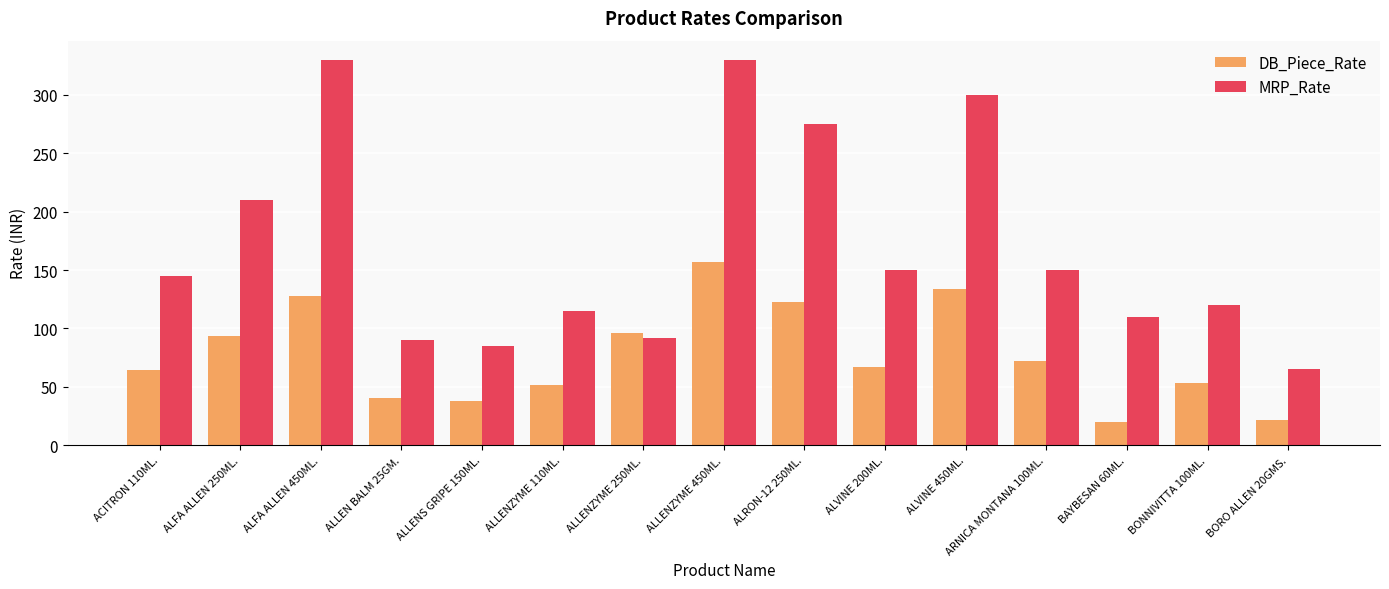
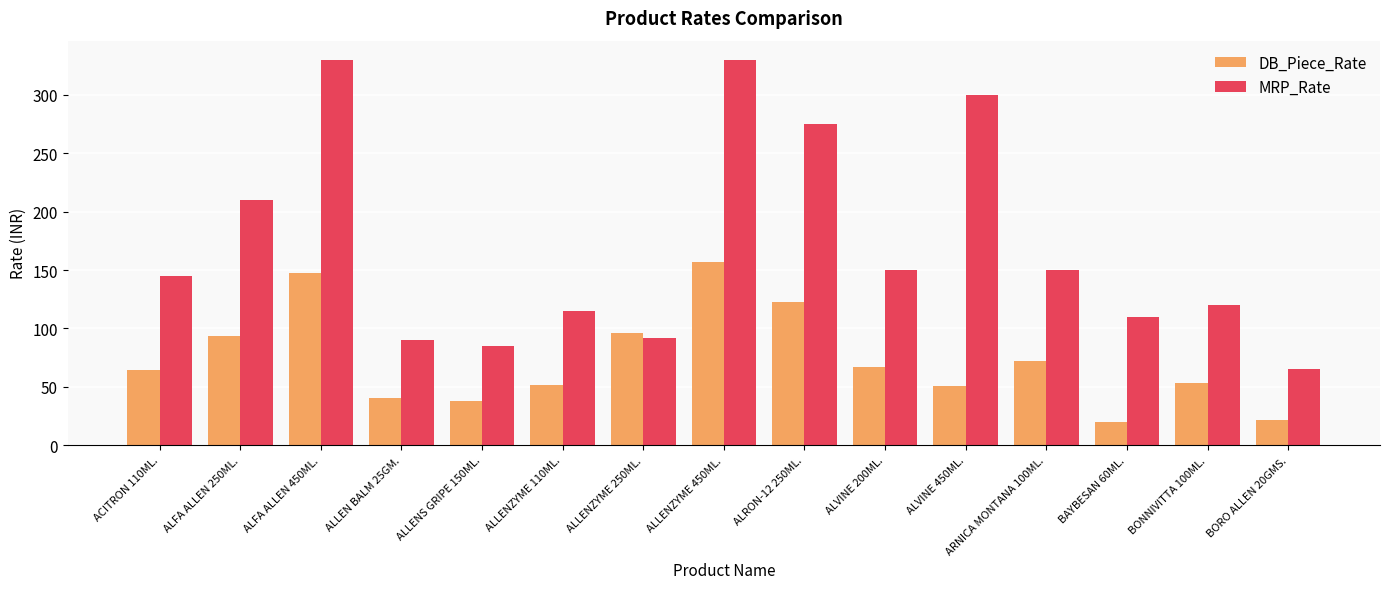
DB_Piece_Rate, ALFA ALLEN 450ML.: 128 -> 147
DB_Piece_Rate, ALVINE 450ML.: 134 -> 51
